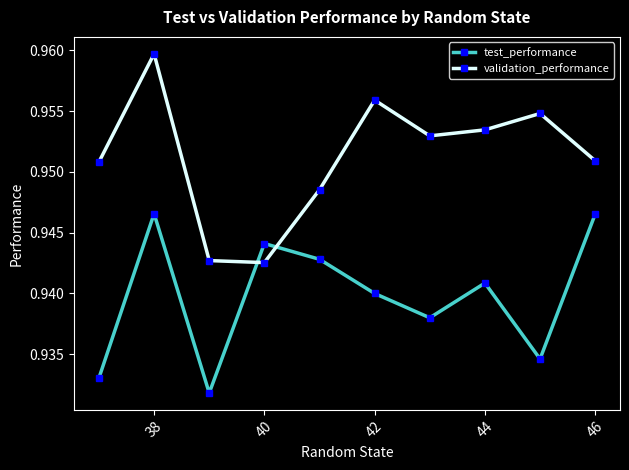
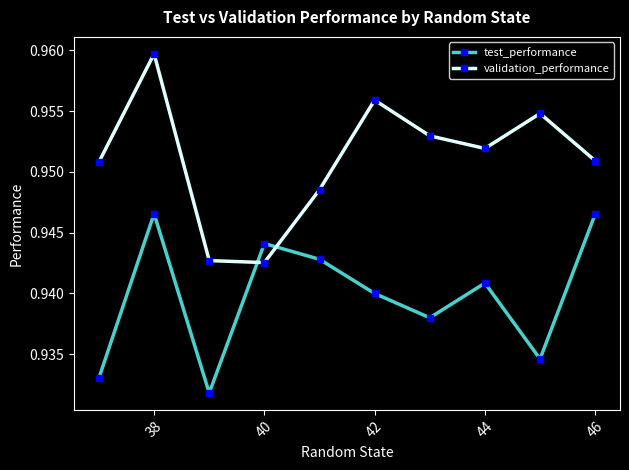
validation_performance, 44: 0.9535 -> 0.9519
